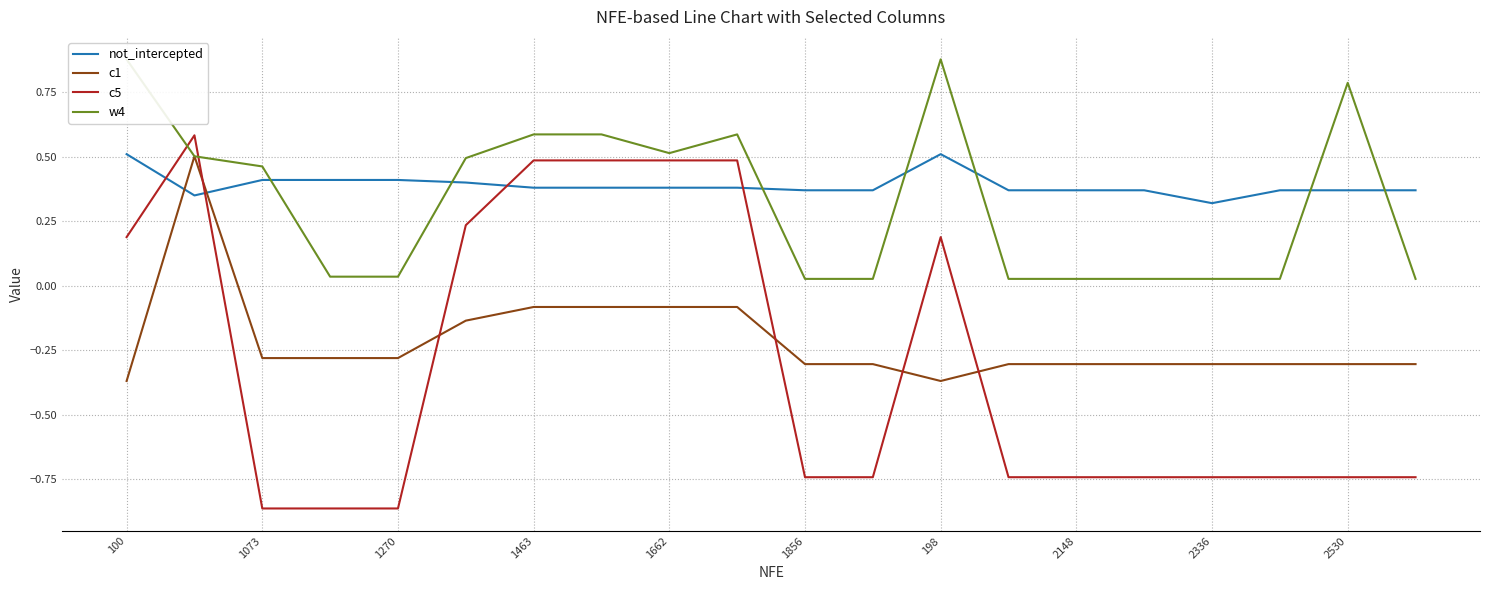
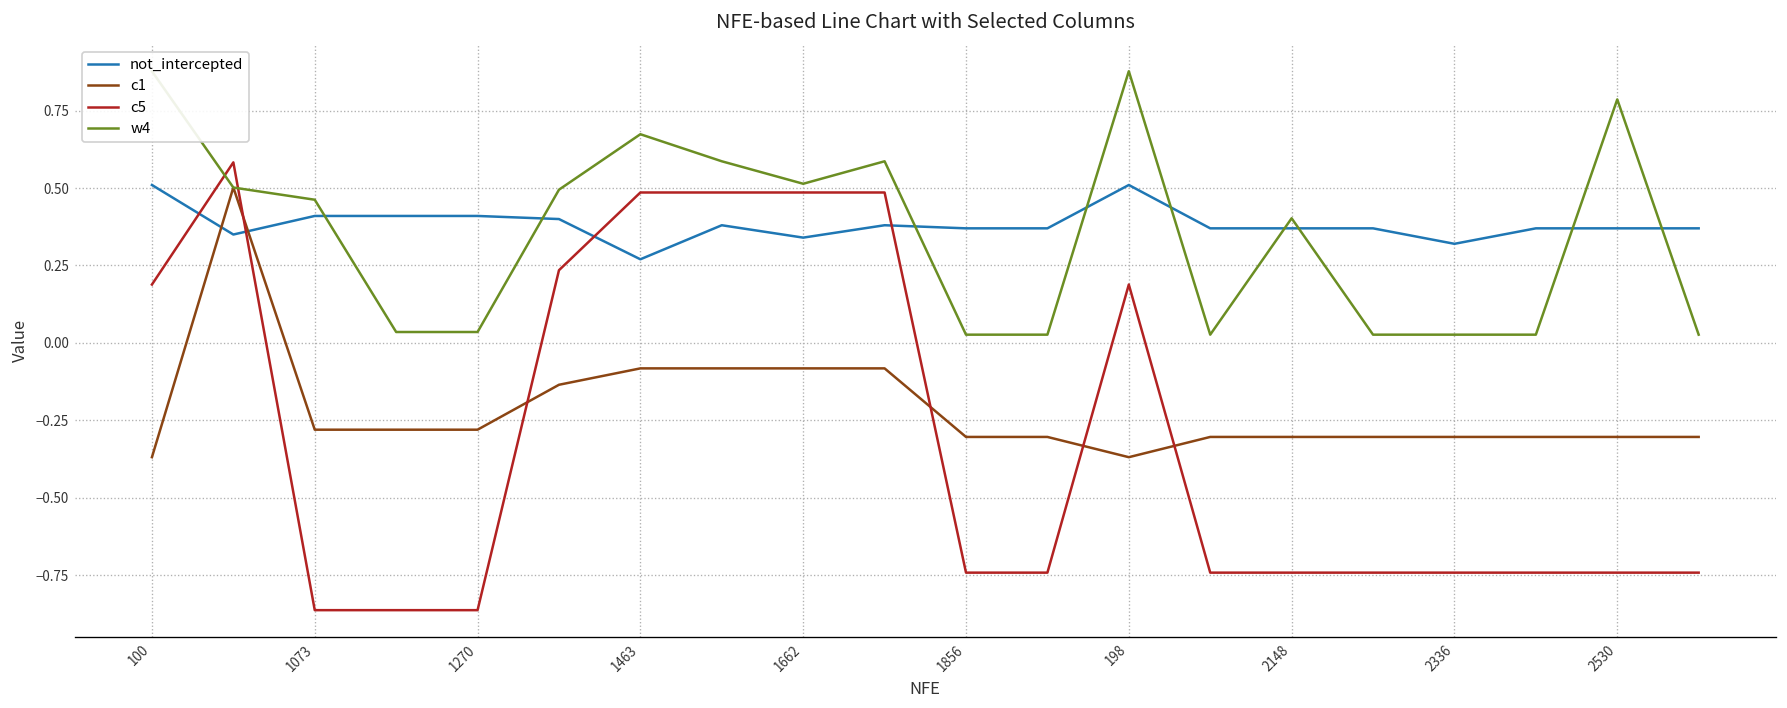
not_intercepted, 1463: 0.38 -> 0.27
w4, 1463: 0.59 -> 0.67
not_intercepted, 1662: 0.38 -> 0.34
w4, 2148: 0.03 -> 0.40
